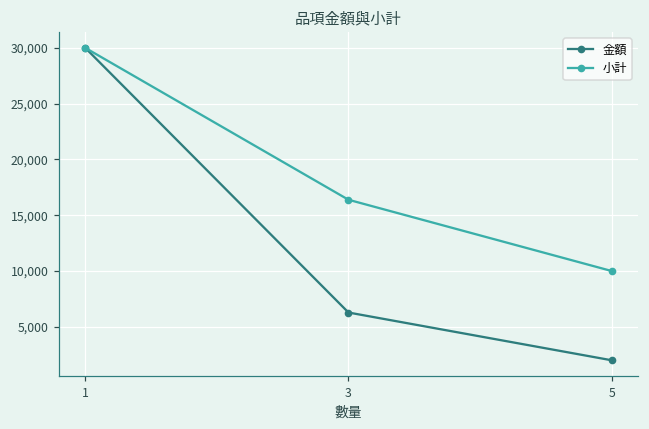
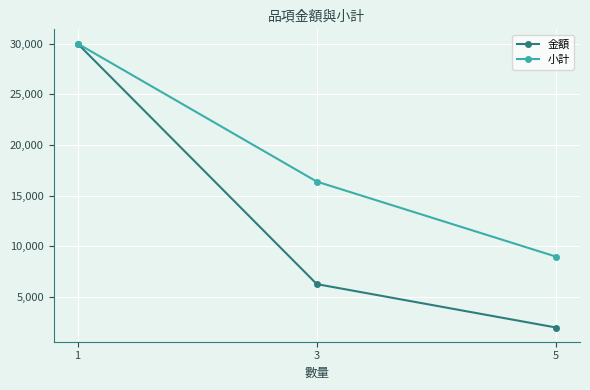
小計, 5: 10,000 -> 9,000
